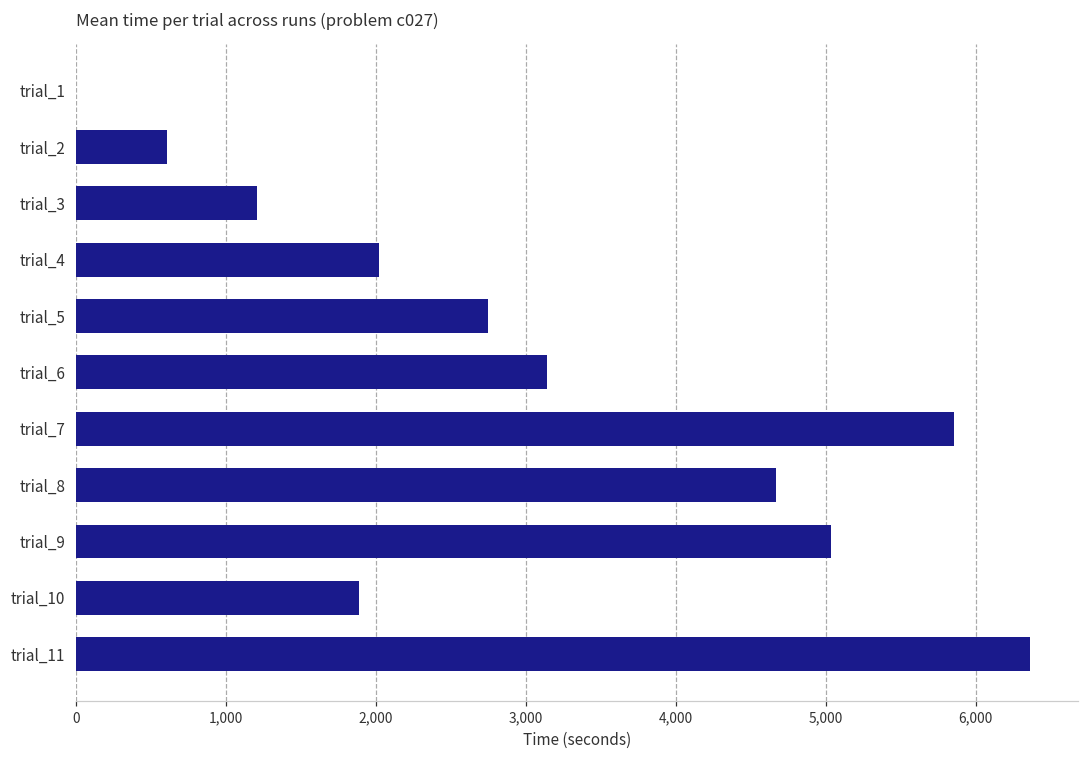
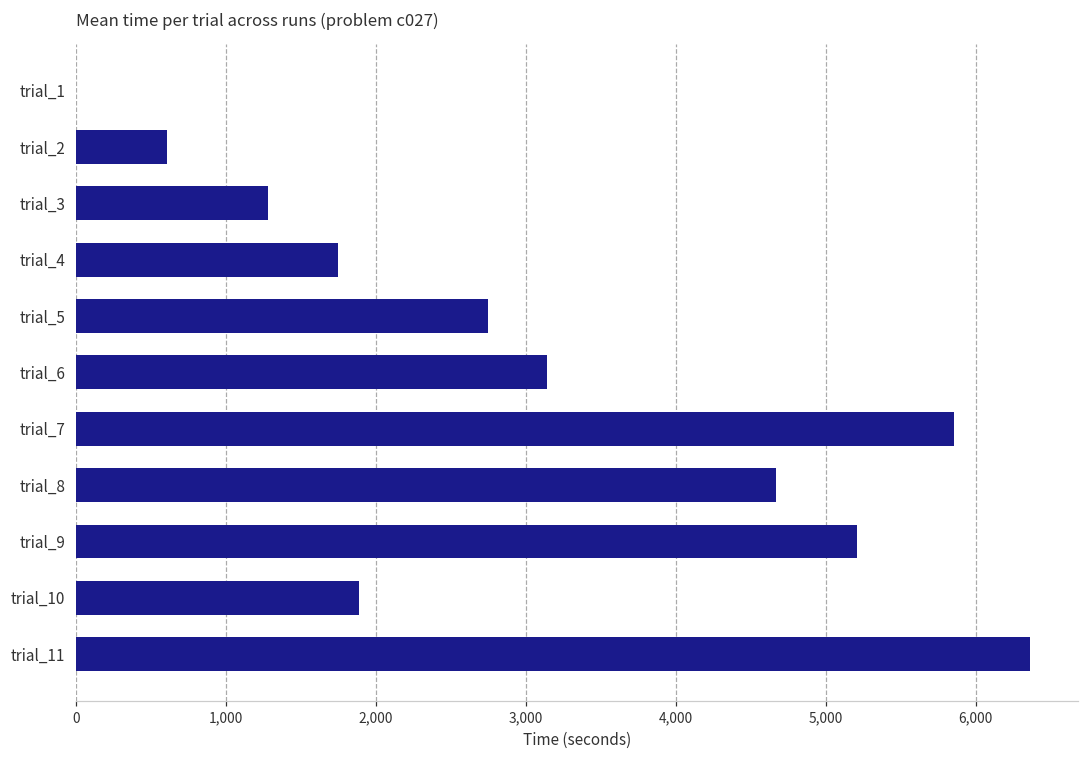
trial_3: 1,210 -> 1,280
trial_4: 2,020 -> 1,740
trial_9: 5,040 -> 5,210
